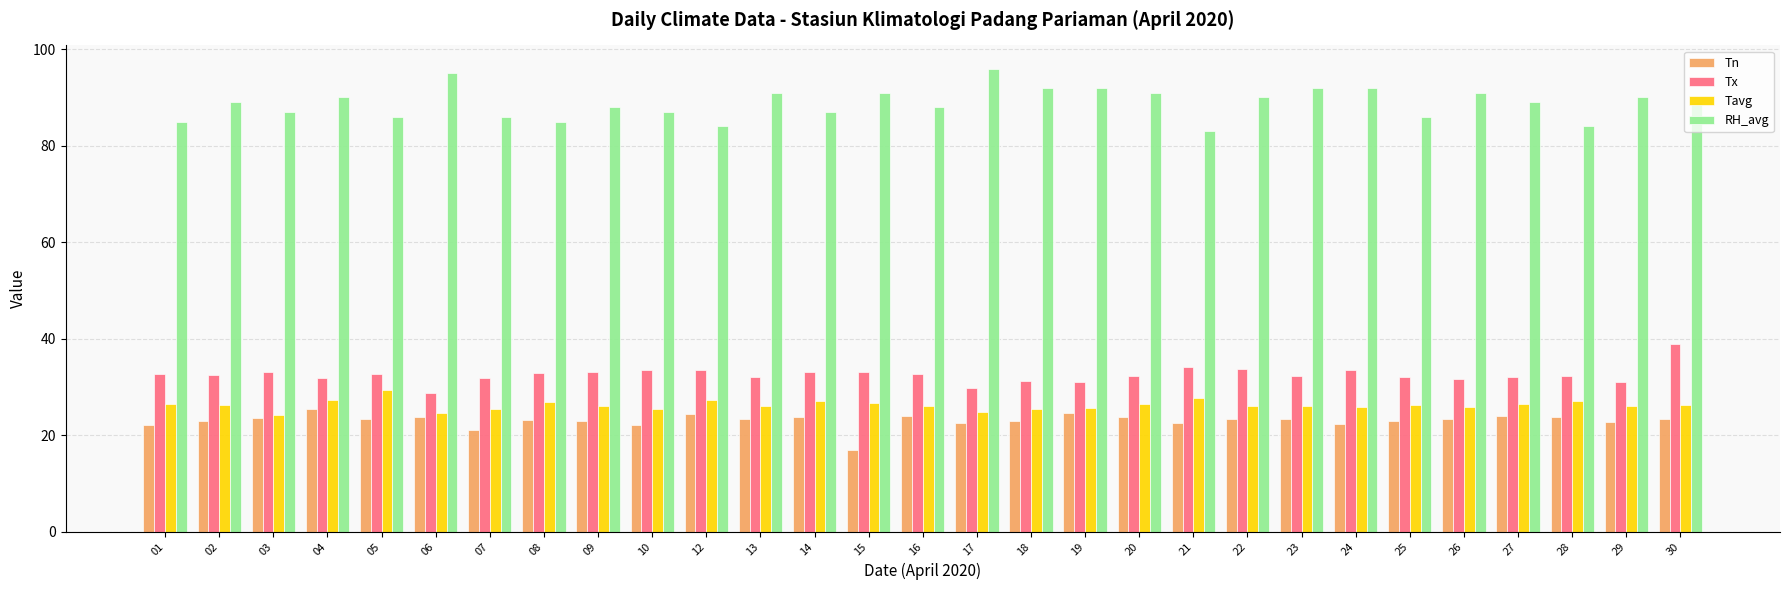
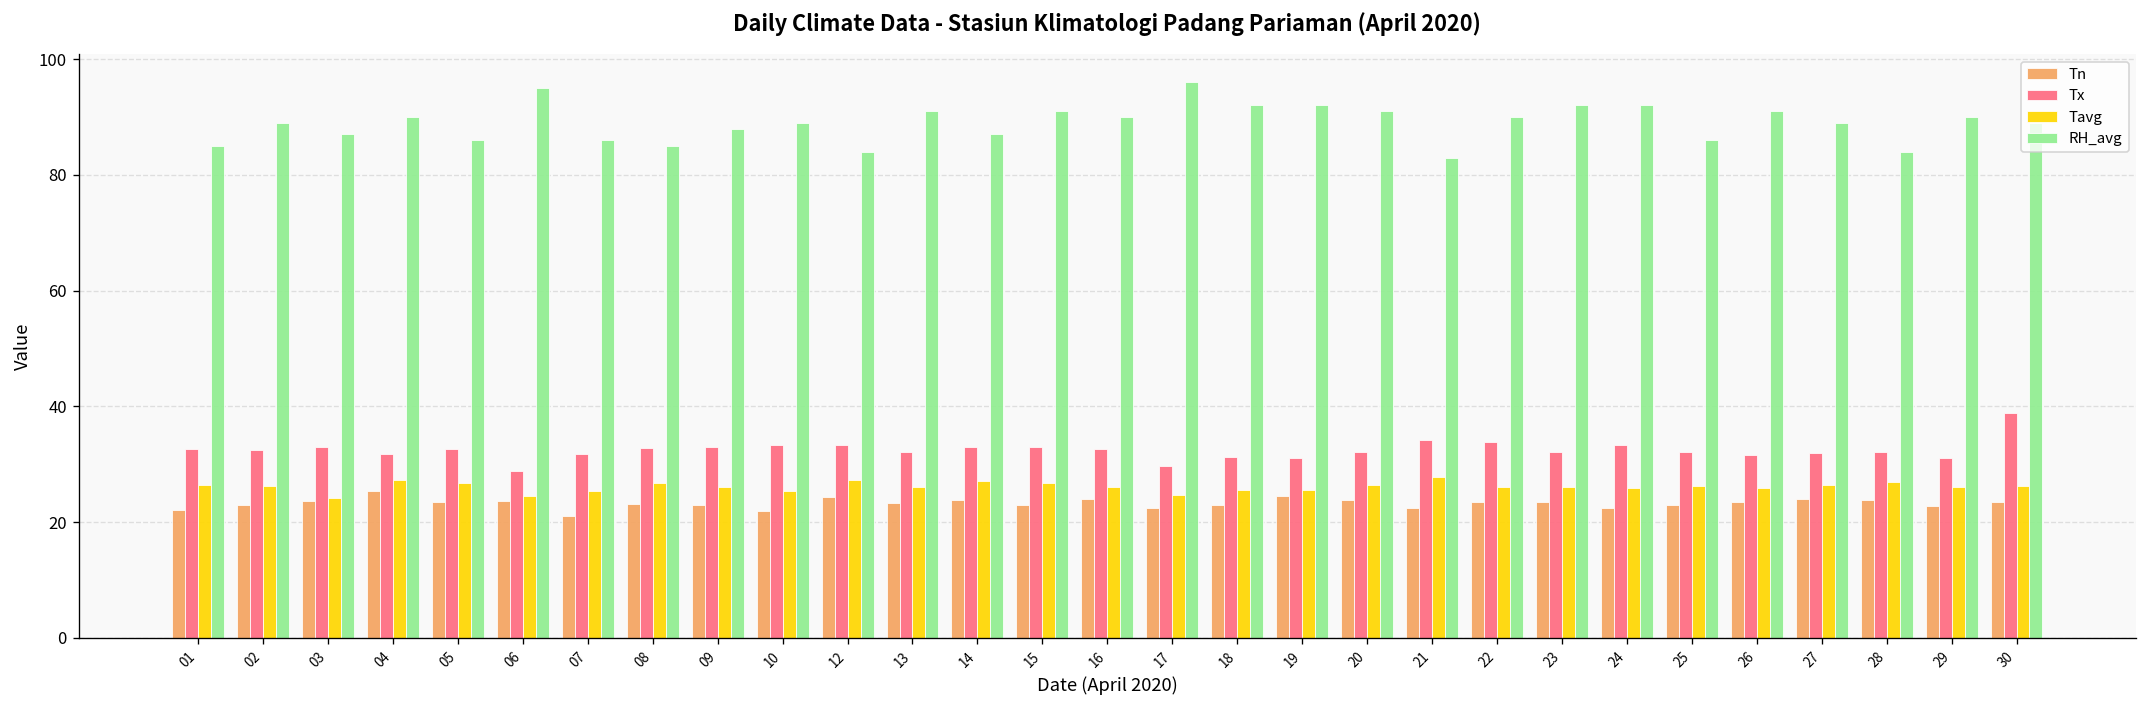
Tavg, 05: 29 -> 27
RH_avg, 10: 87 -> 89
Tn, 15: 17 -> 23
RH_avg, 16: 88 -> 90
